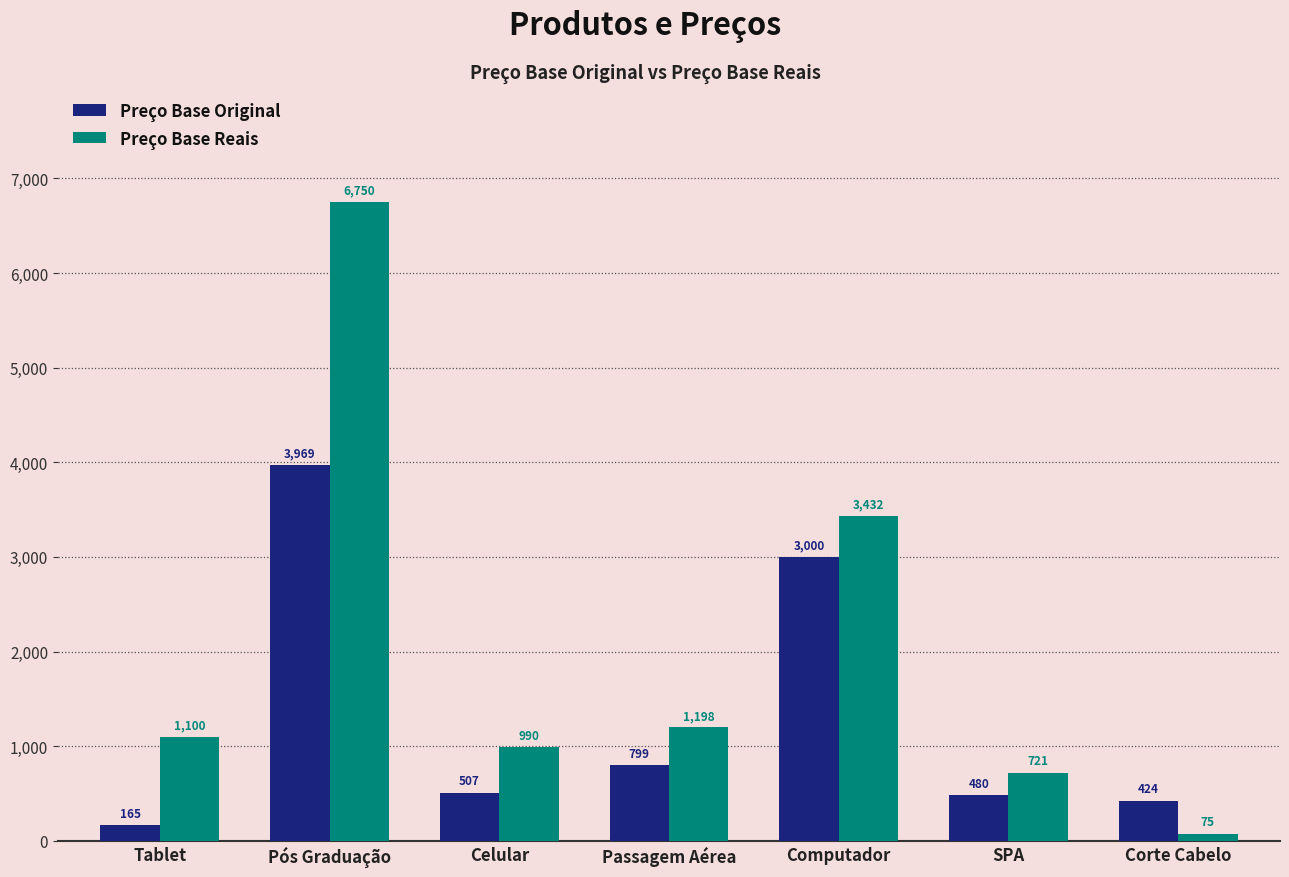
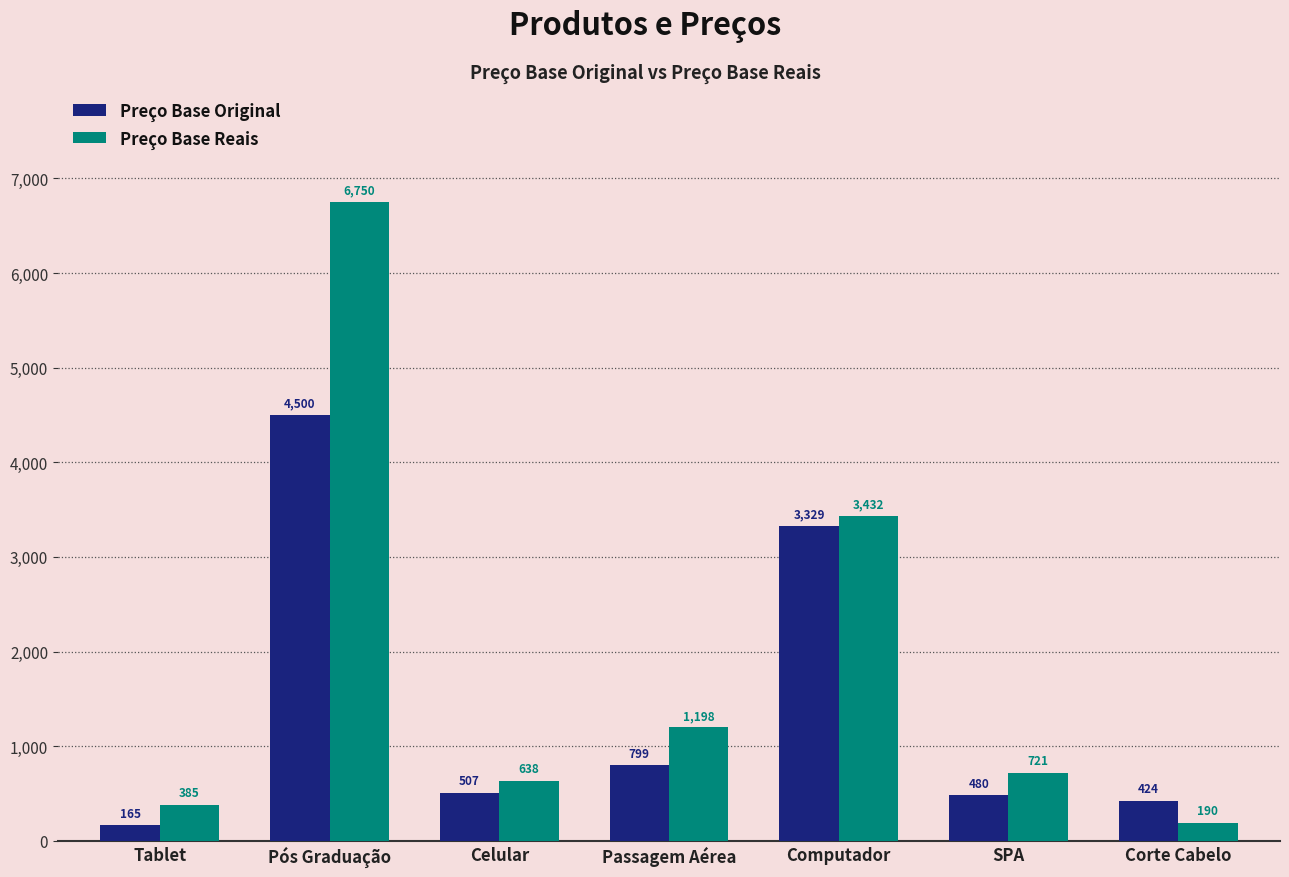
Preço Base Reais, Tablet: 1,100 -> 385
Preço Base Original, Pós Graduação: 3,969 -> 4,500
Preço Base Reais, Celular: 990 -> 638
Preço Base Original, Computador: 3,000 -> 3,329
Preço Base Reais, Corte Cabelo: 75 -> 190
